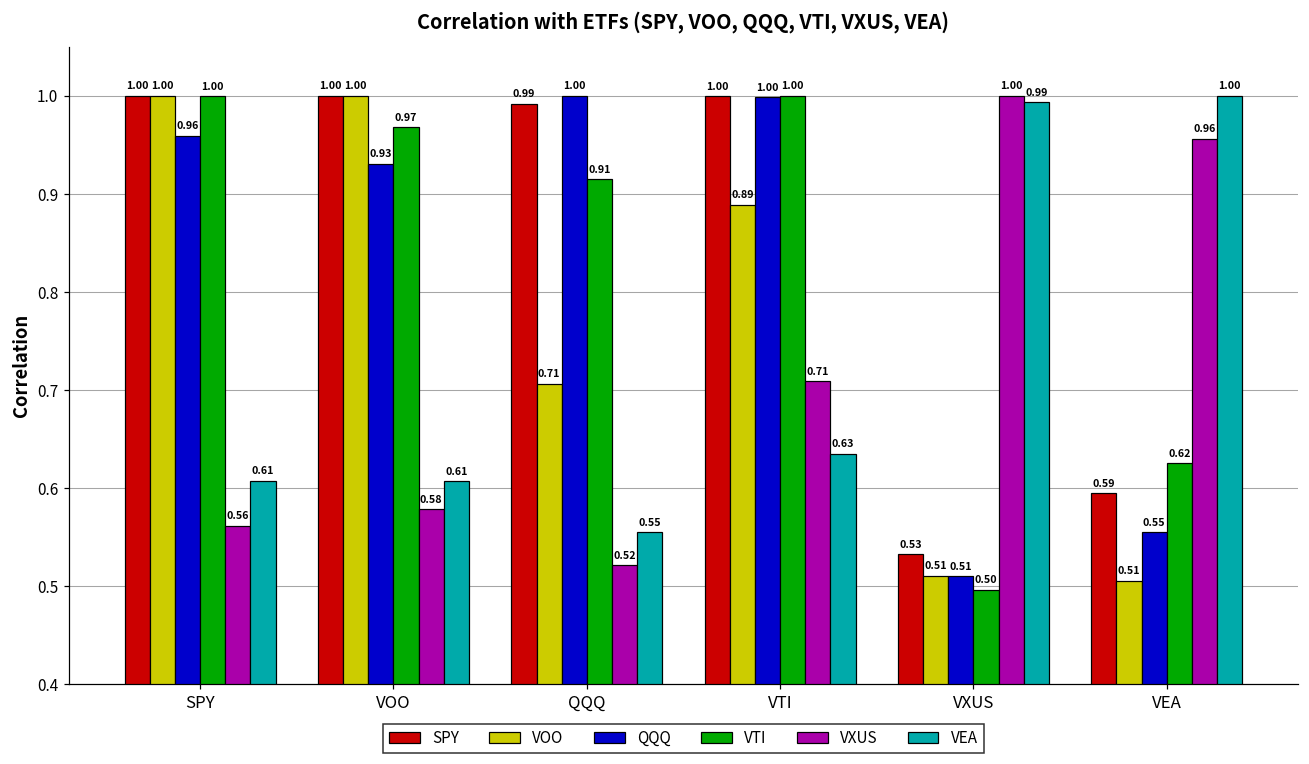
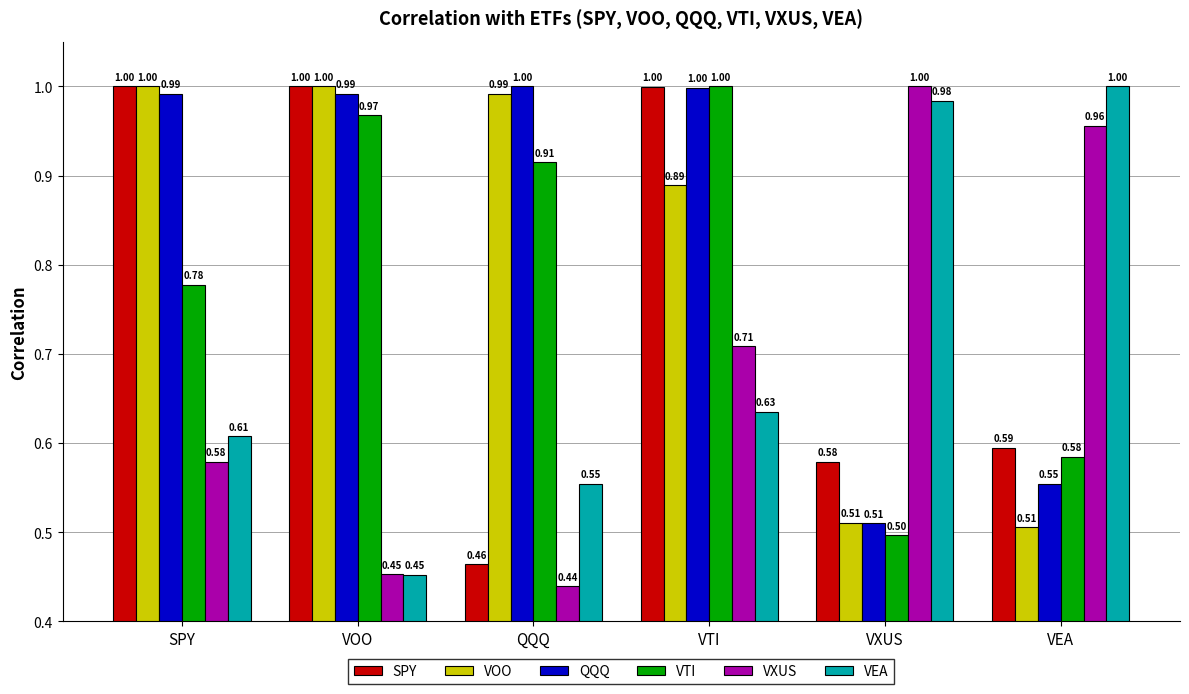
QQQ, SPY: 0.96 -> 0.99
VTI, SPY: 1.00 -> 0.78
VXUS, SPY: 0.56 -> 0.58
QQQ, VOO: 0.93 -> 0.99
VXUS, VOO: 0.58 -> 0.45
VEA, VOO: 0.61 -> 0.45
SPY, QQQ: 0.99 -> 0.46
VOO, QQQ: 0.71 -> 0.99
VXUS, QQQ: 0.52 -> 0.44
SPY, VXUS: 0.53 -> 0.58
VEA, VXUS: 0.99 -> 0.98
VTI, VEA: 0.62 -> 0.58
